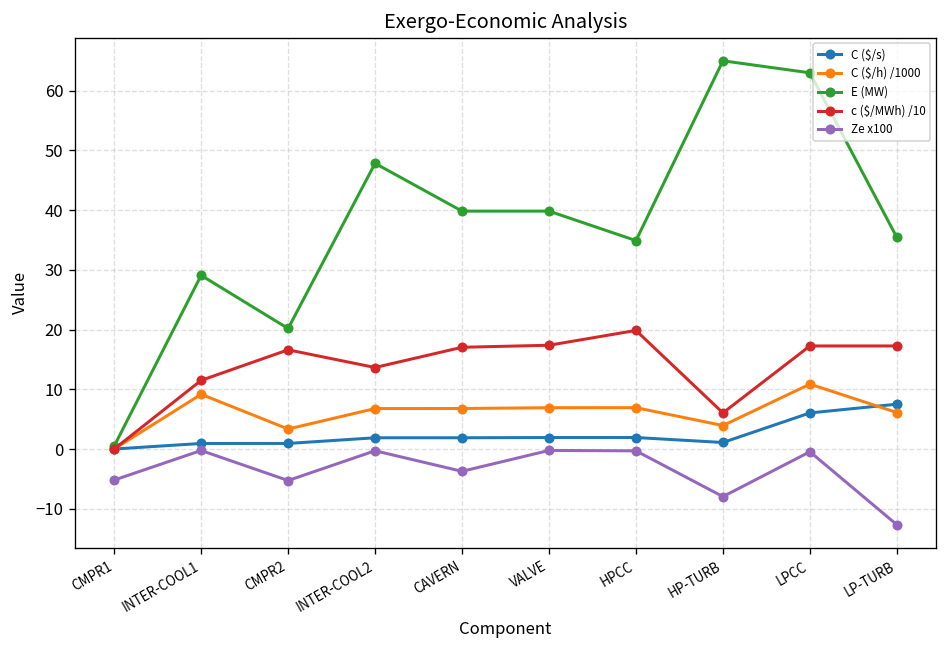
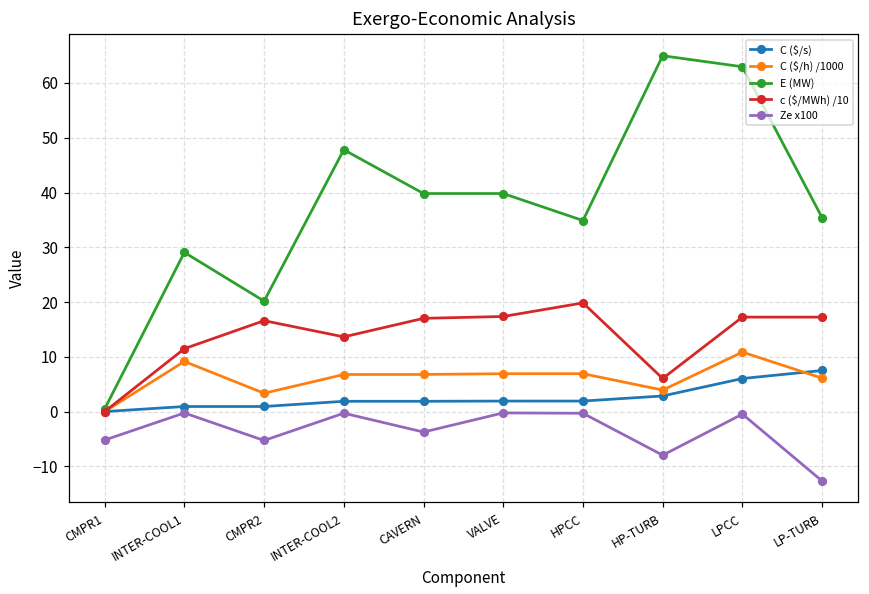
C ($/s), HP-TURB: 1 -> 3
